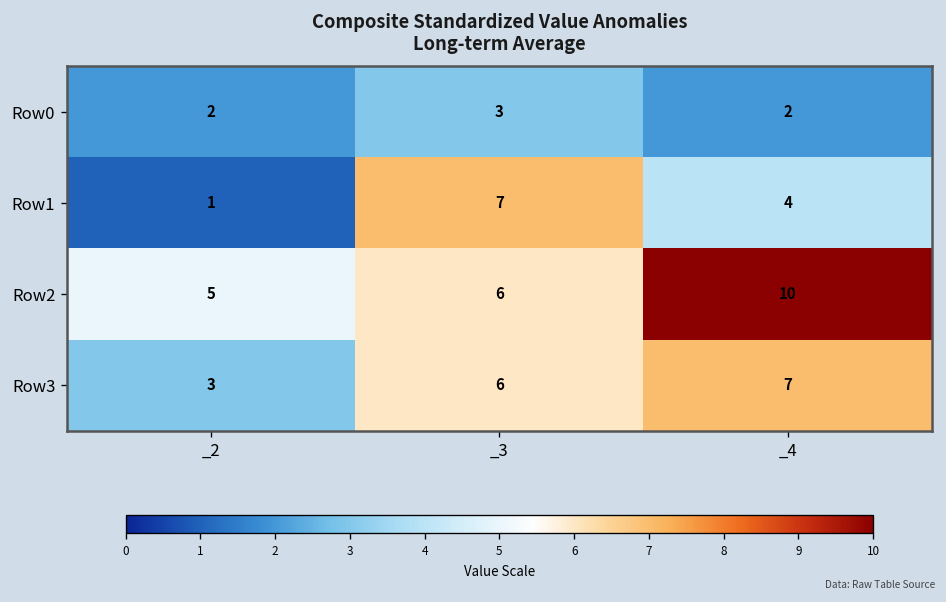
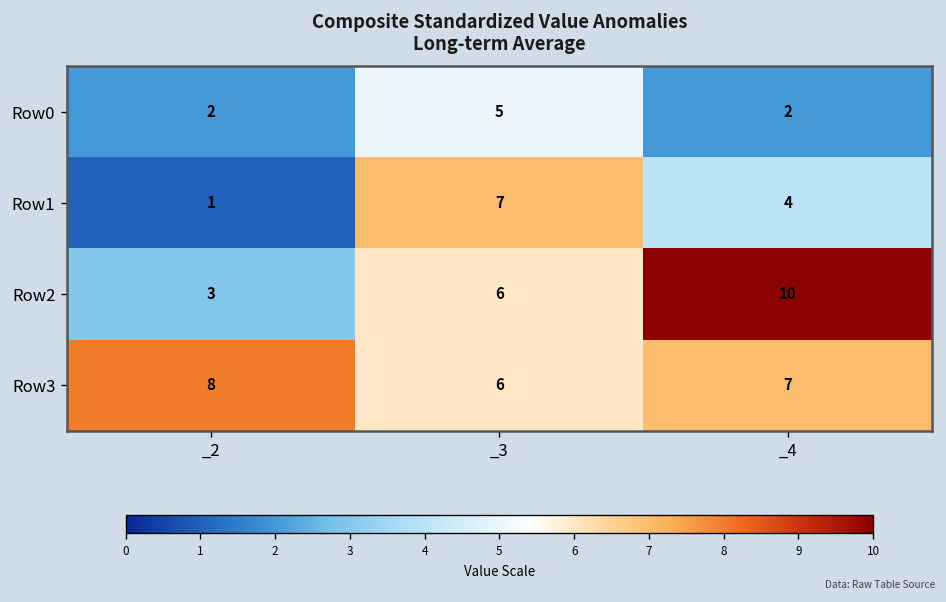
Row0, _3: 3 -> 5
Row2, _2: 5 -> 3
Row3, _2: 3 -> 8
